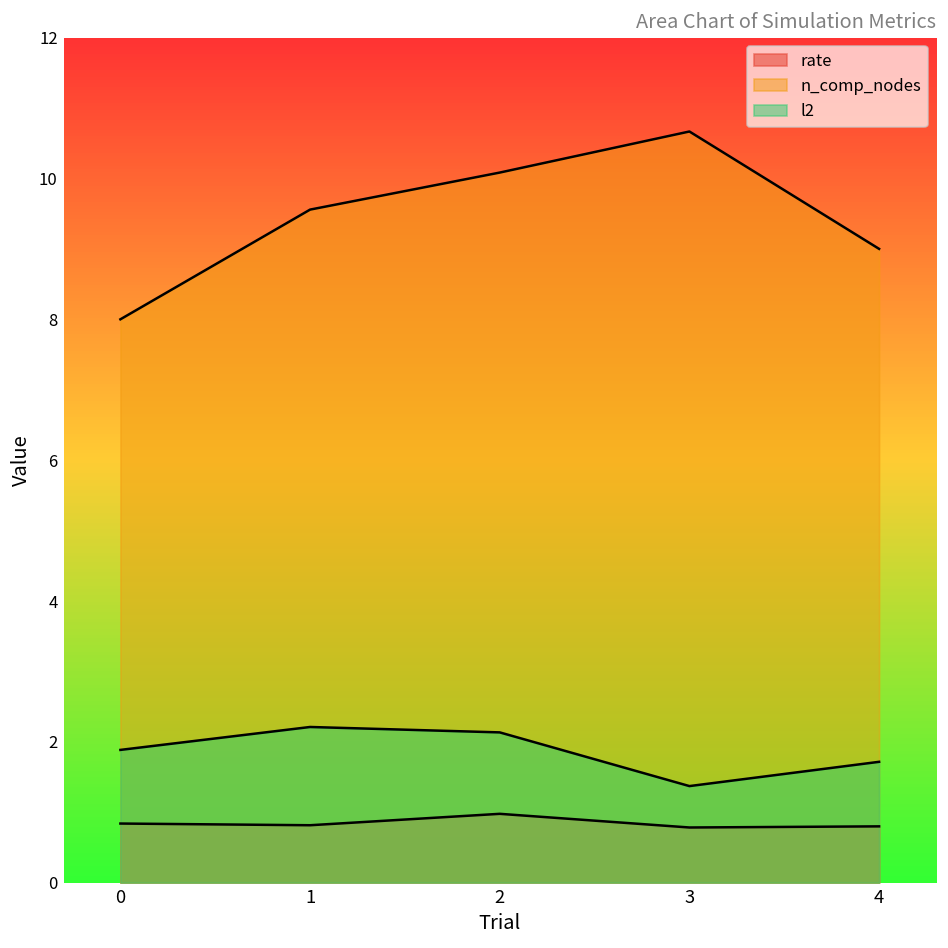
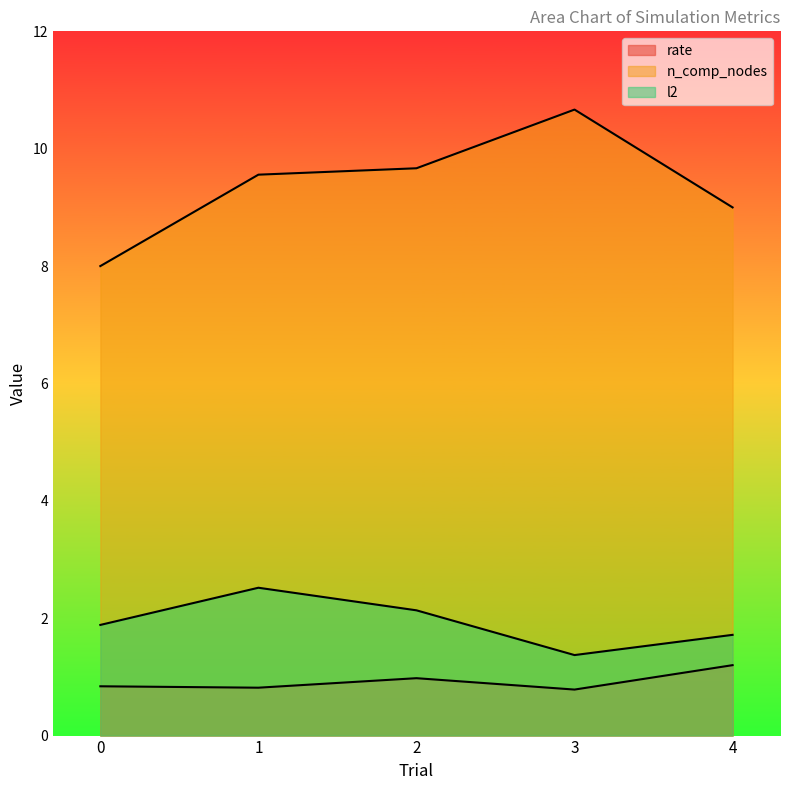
l2, 1: 2.2 -> 2.5
n_comp_nodes, 2: 10.1 -> 9.7
rate, 4: 0.8 -> 1.2
